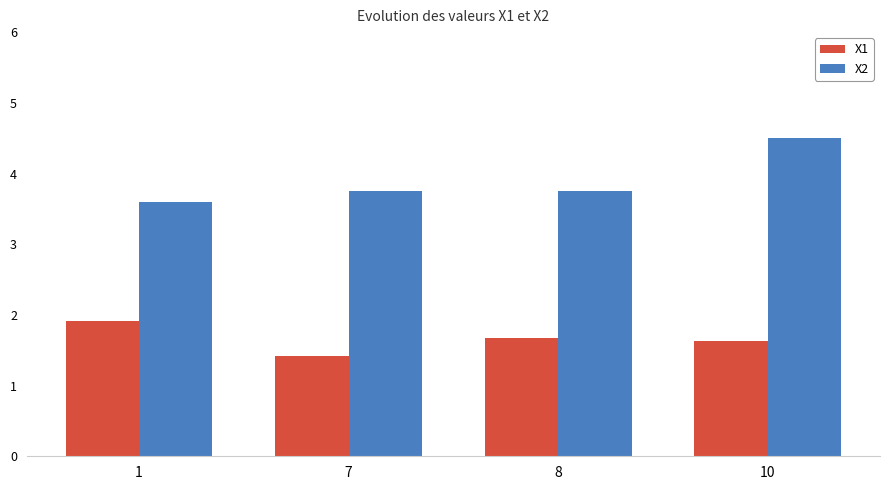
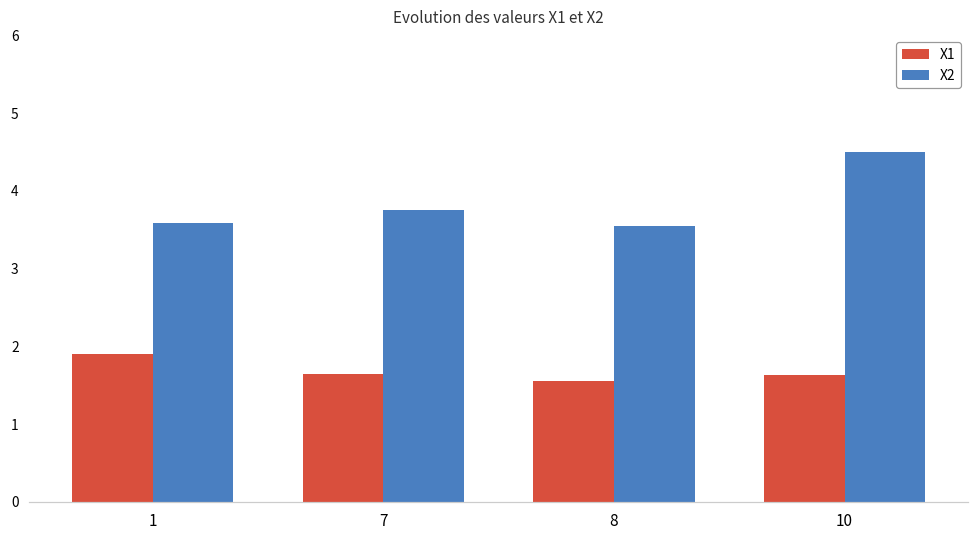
X1, 7: 1.4 -> 1.6
X1, 8: 1.7 -> 1.6
X2, 8: 3.8 -> 3.5
